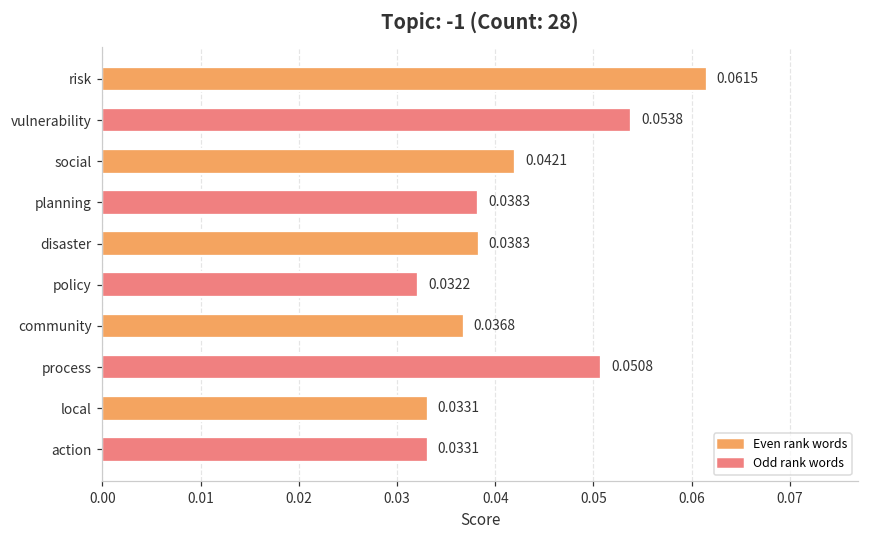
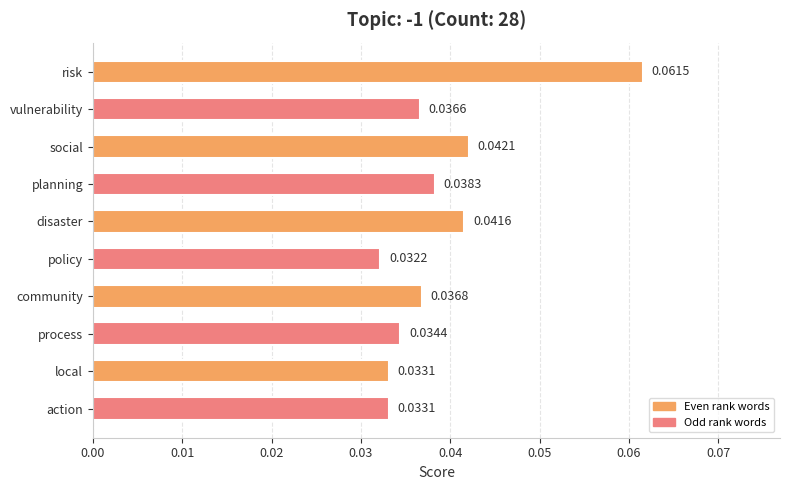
vulnerability: 0.0538 -> 0.0366
disaster: 0.0383 -> 0.0416
process: 0.0508 -> 0.0344
